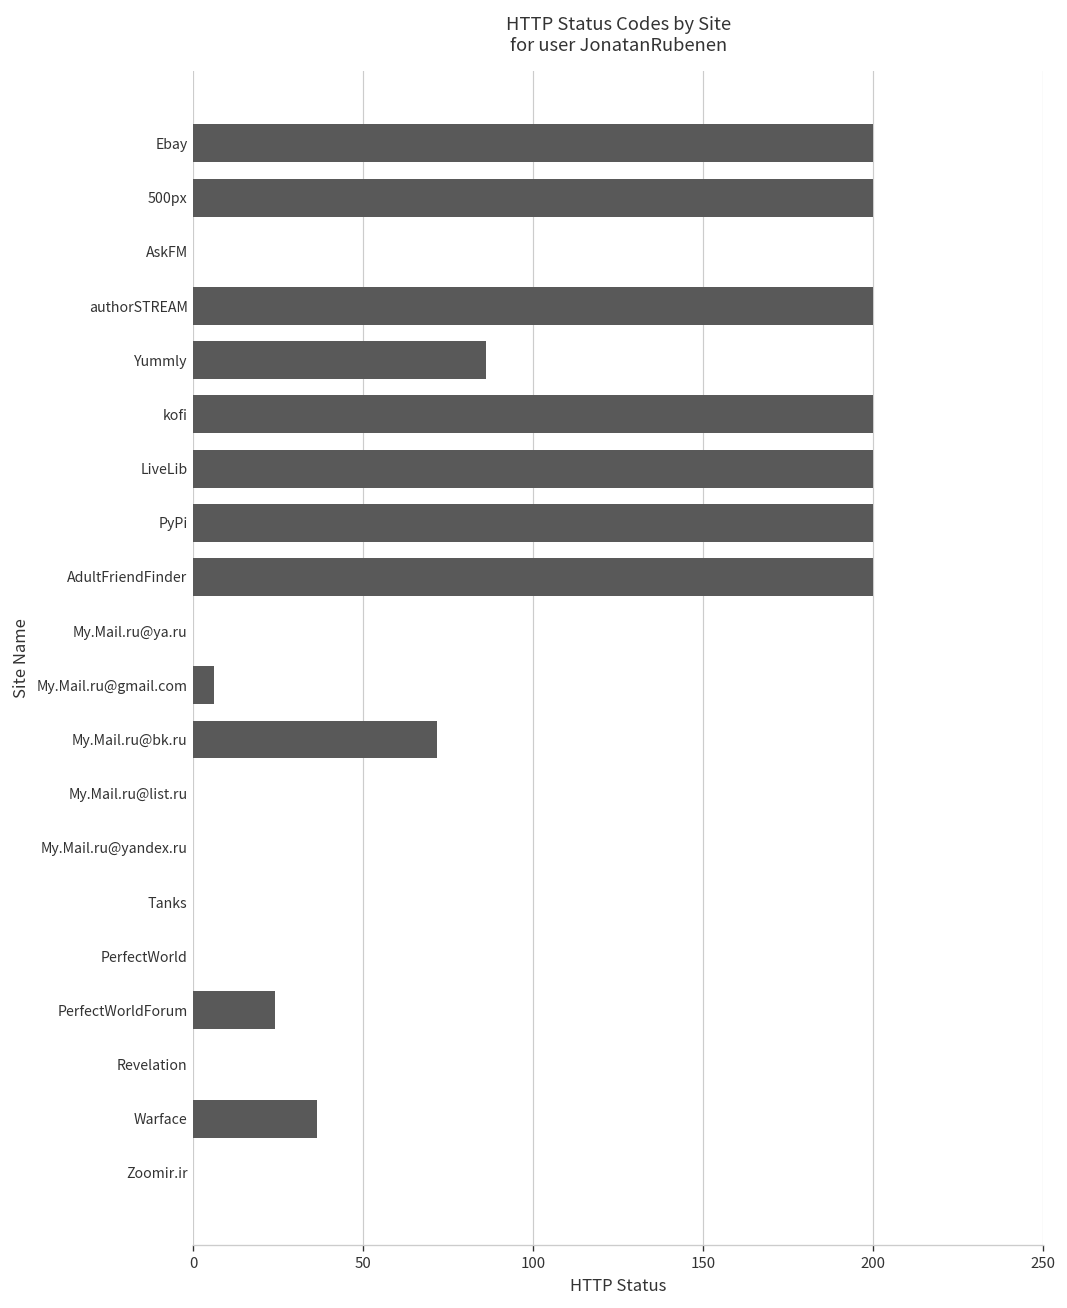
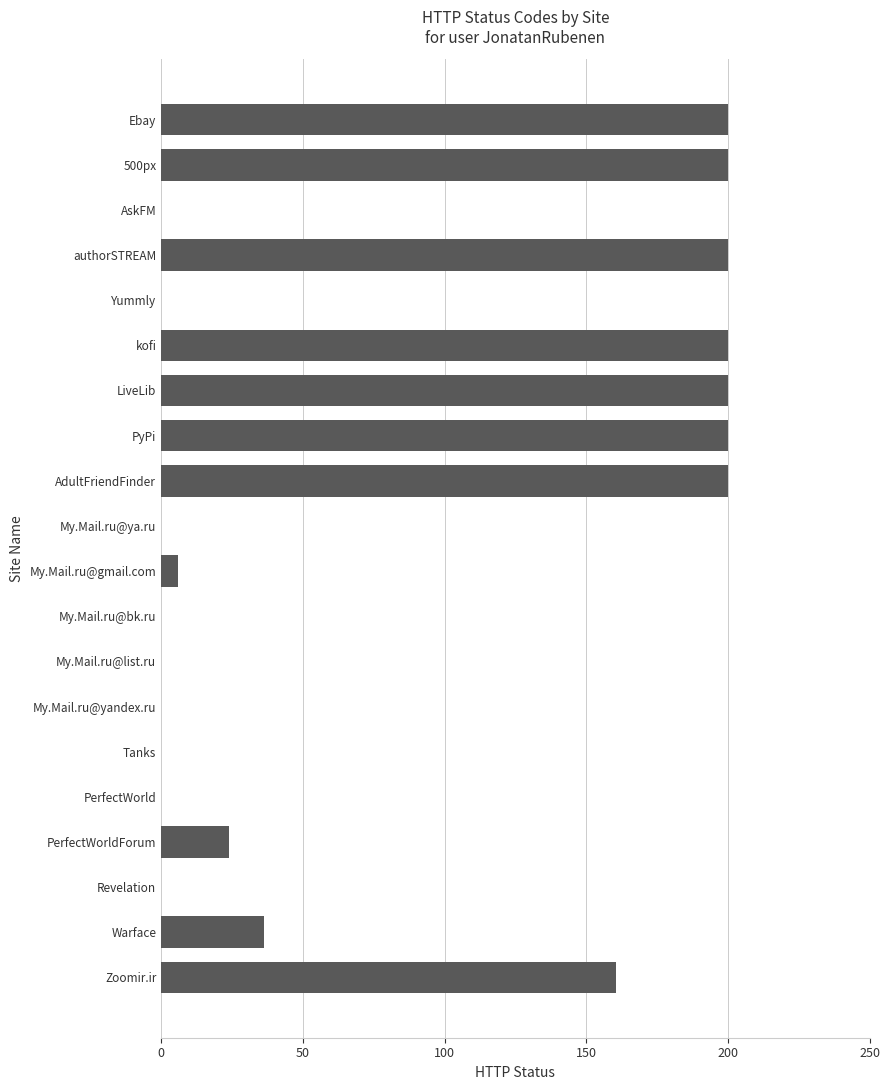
Yummly: 86 -> 0
My.Mail.ru@bk.ru: 72 -> 0
Zoomir.ir: 0 -> 161
